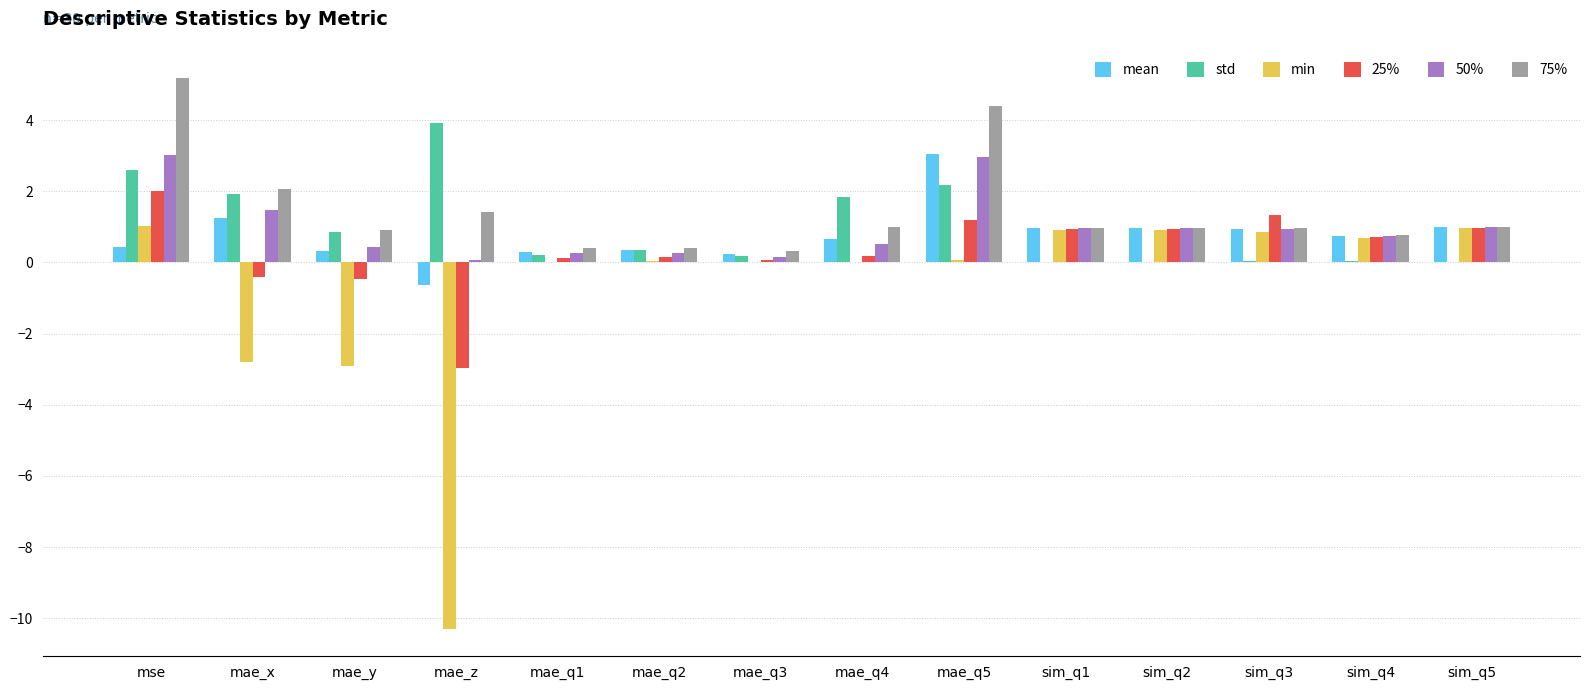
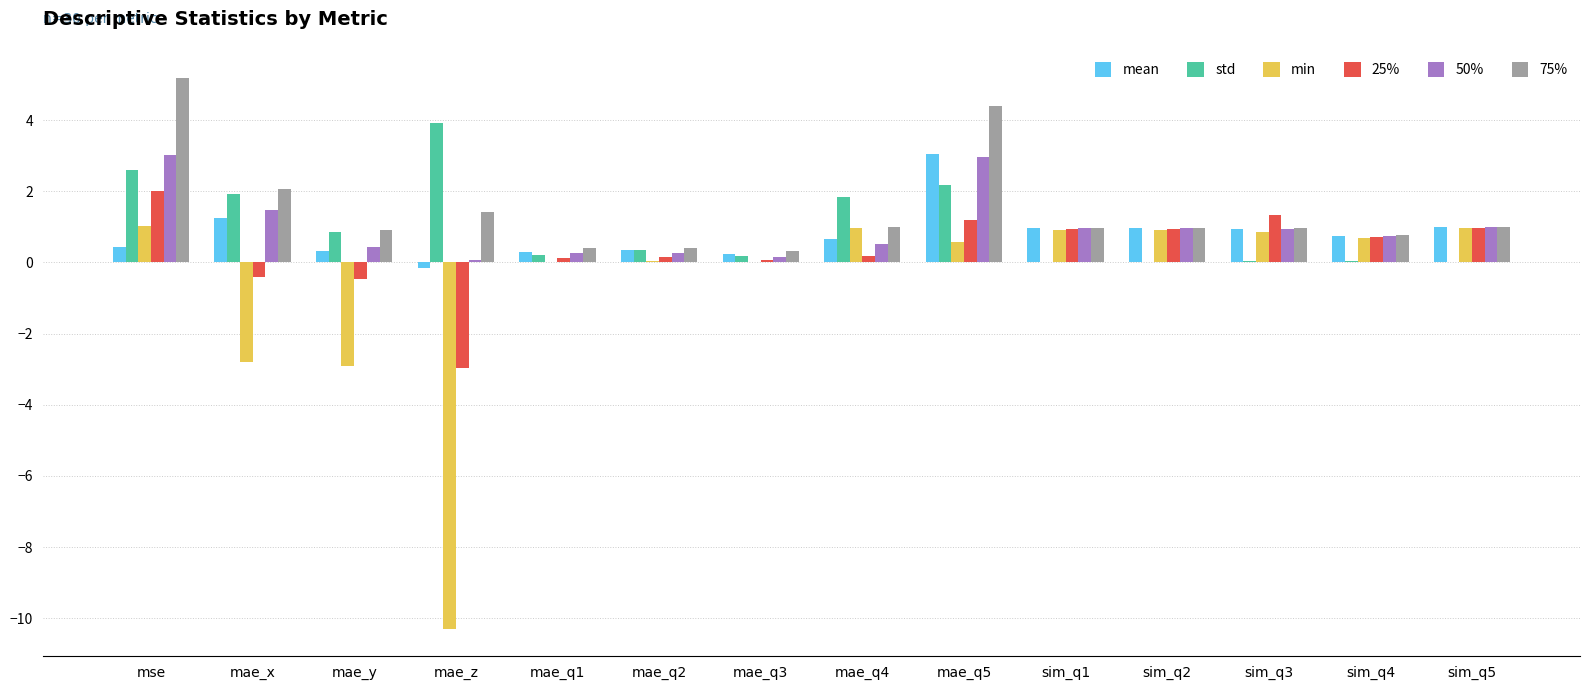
mean, mae_z: -0.6 -> -0.2
min, mae_q4: 0.0 -> 1.0
min, mae_q5: 0.1 -> 0.6
